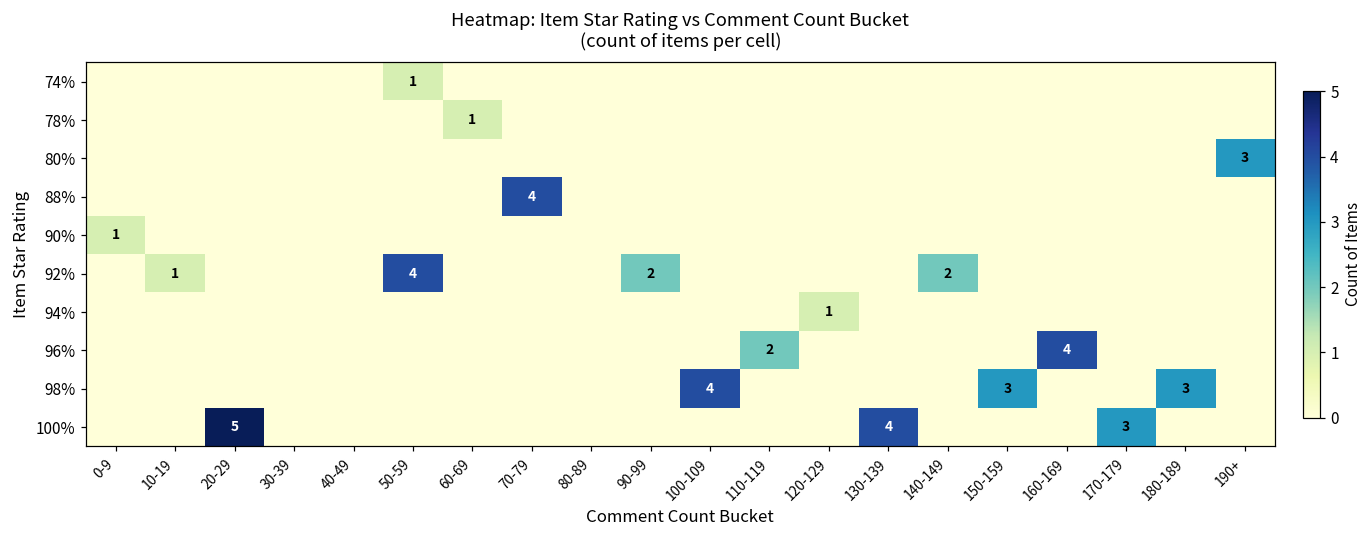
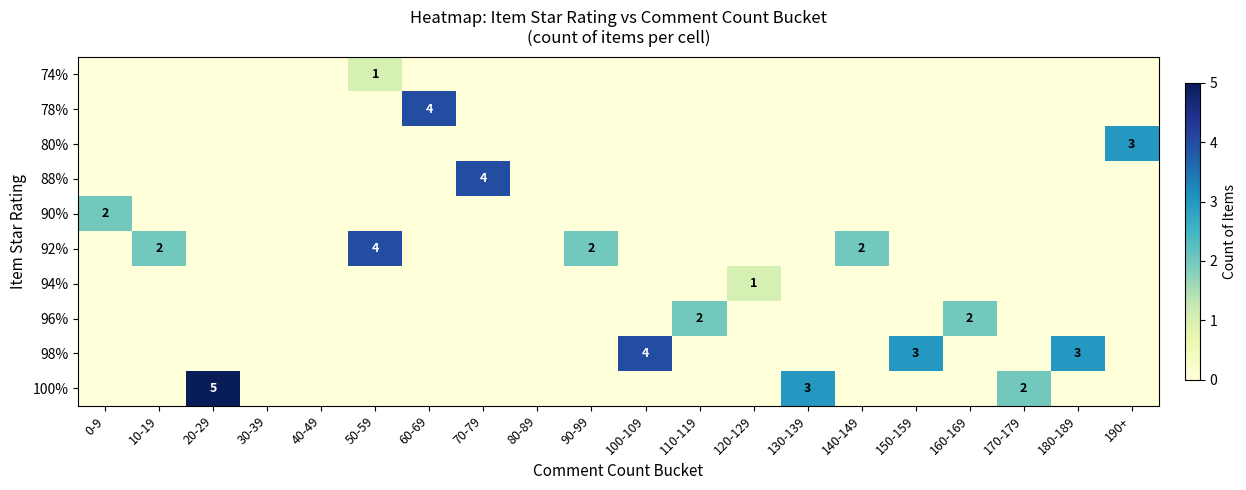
78%, 60-69: 1 -> 4
90%, 0-9: 1 -> 2
92%, 10-19: 1 -> 2
96%, 160-169: 4 -> 2
100%, 130-139: 4 -> 3
100%, 170-179: 3 -> 2
